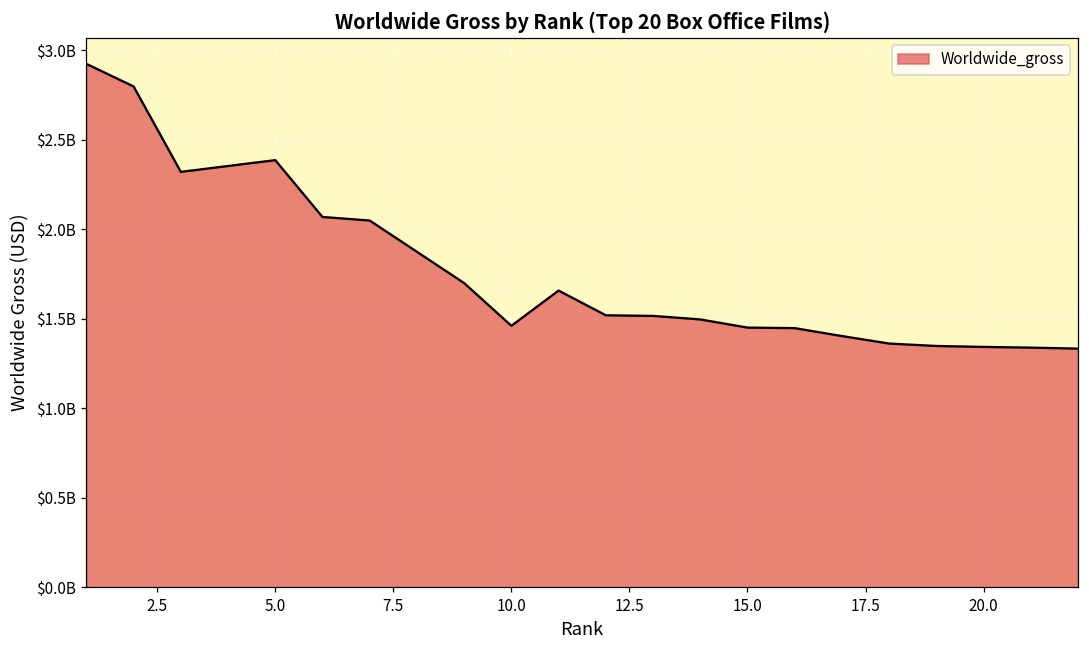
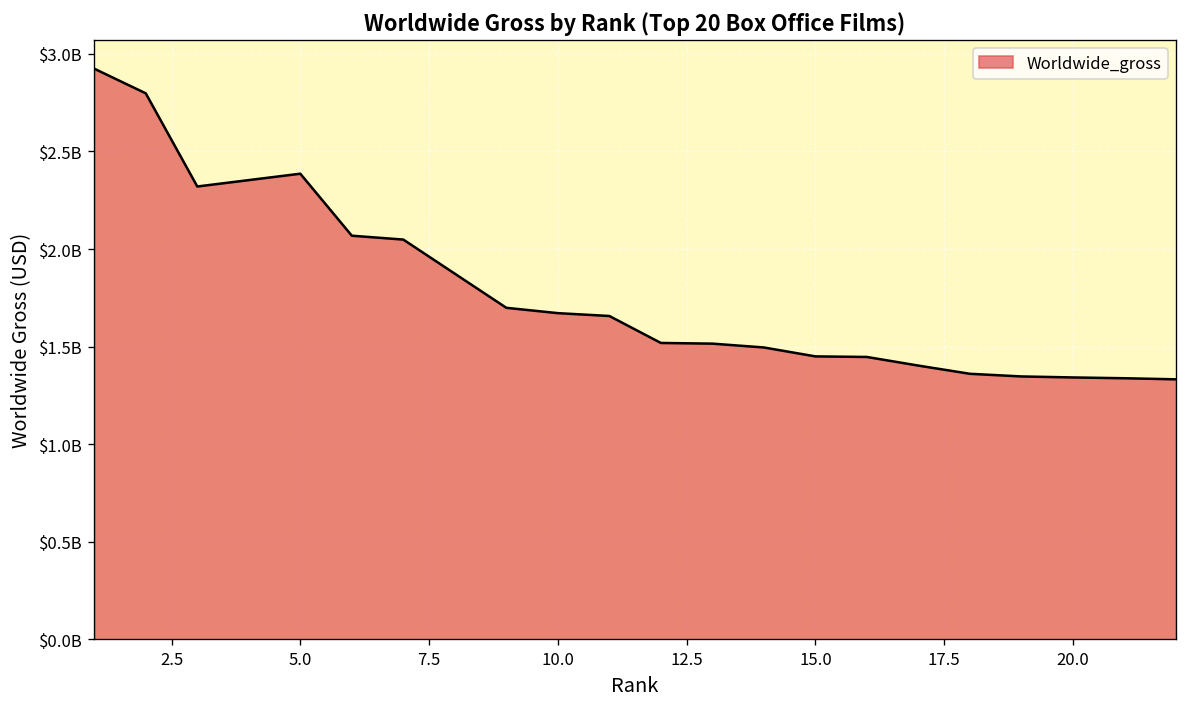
10.0: $1460000000 -> $1670000000
